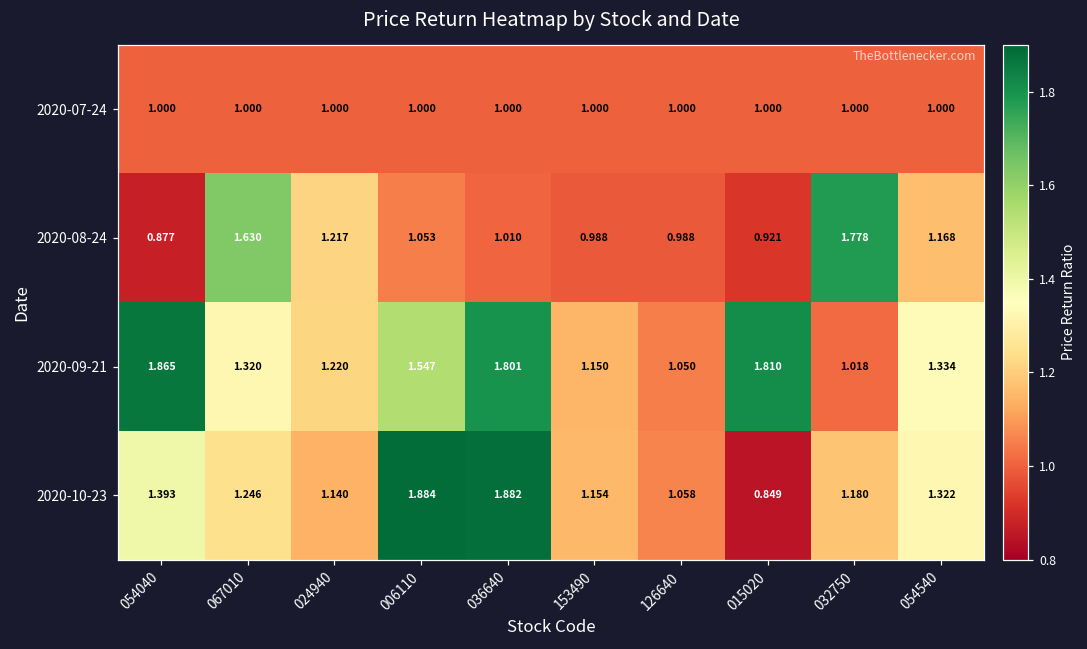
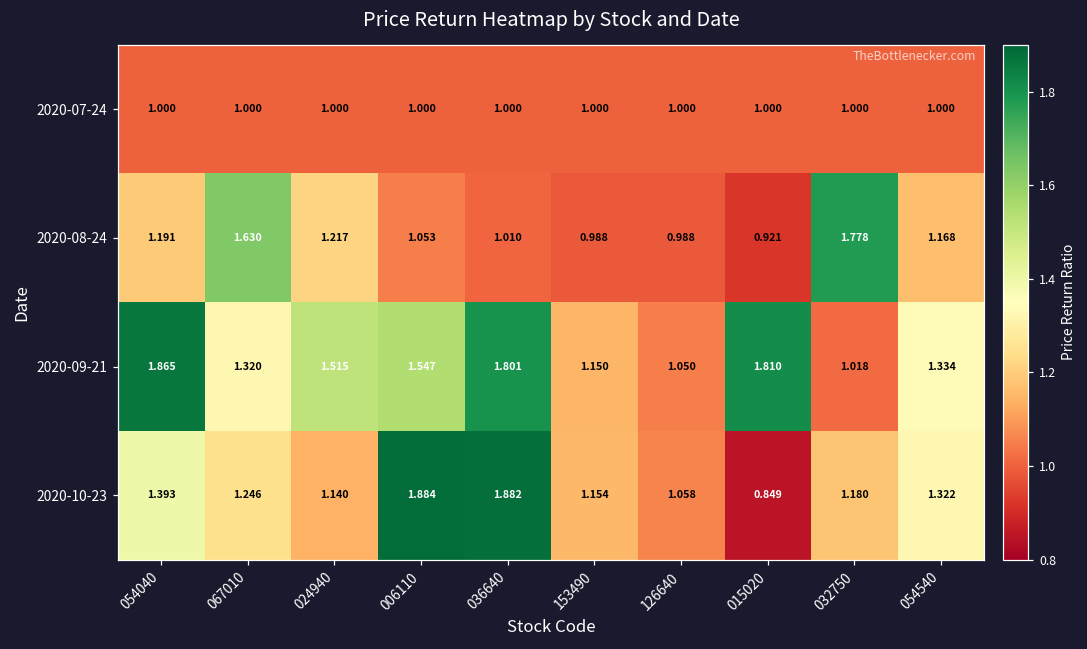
2020-08-24, 054040: 0.877 -> 1.191
2020-09-21, 024940: 1.220 -> 1.515
